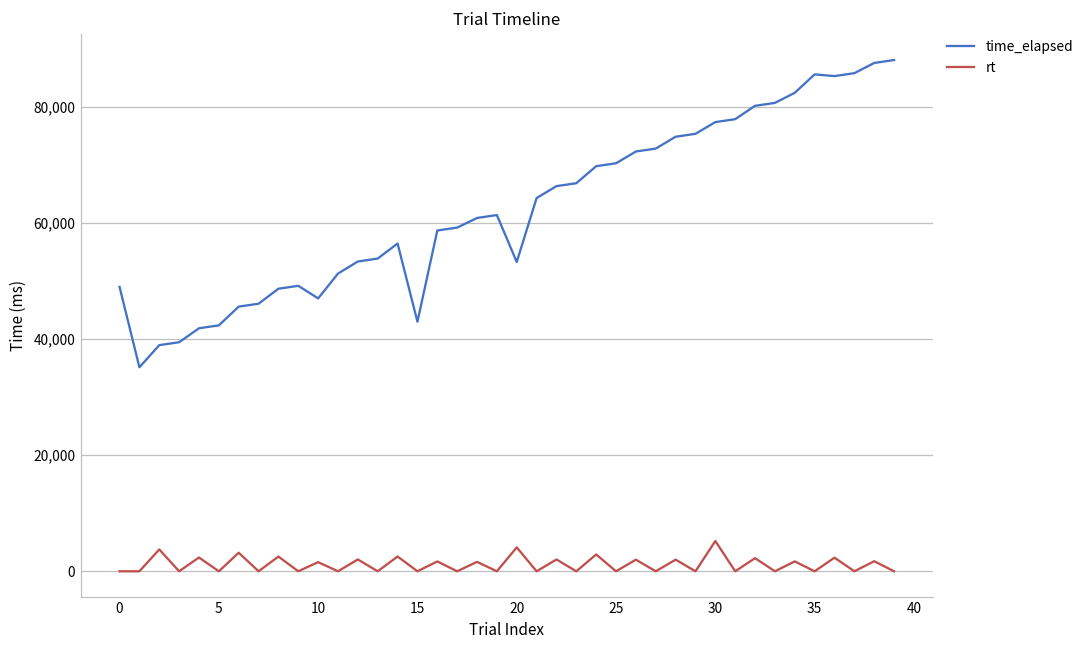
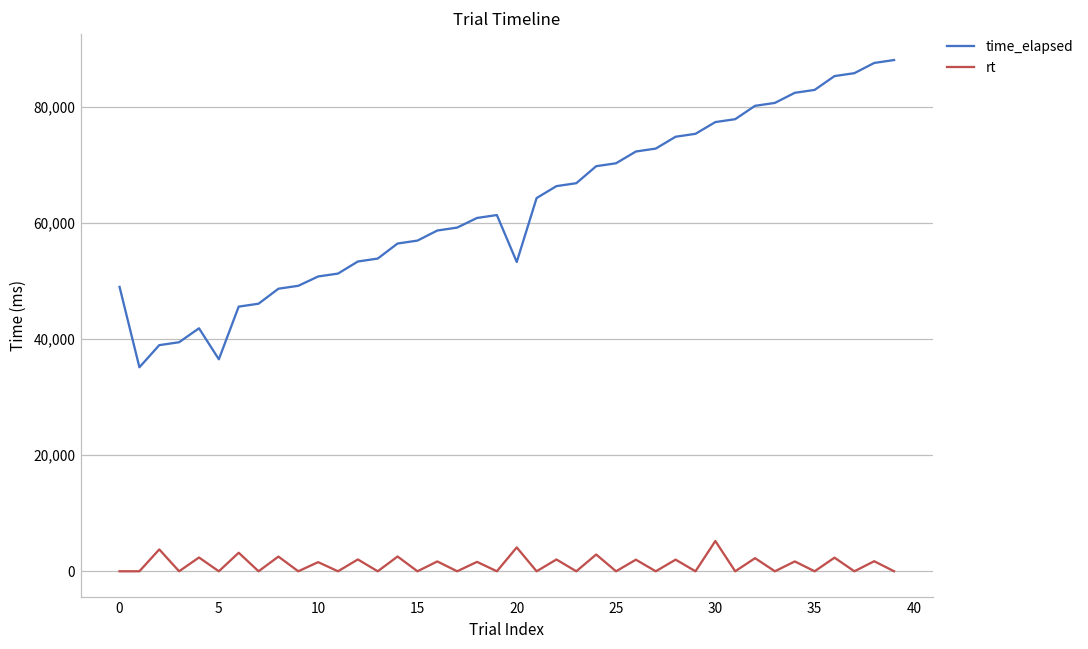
time_elapsed, 5: 42,000 -> 37,000
time_elapsed, 10: 47,000 -> 51,000
time_elapsed, 15: 43,000 -> 57,000
time_elapsed, 35: 86,000 -> 83,000
